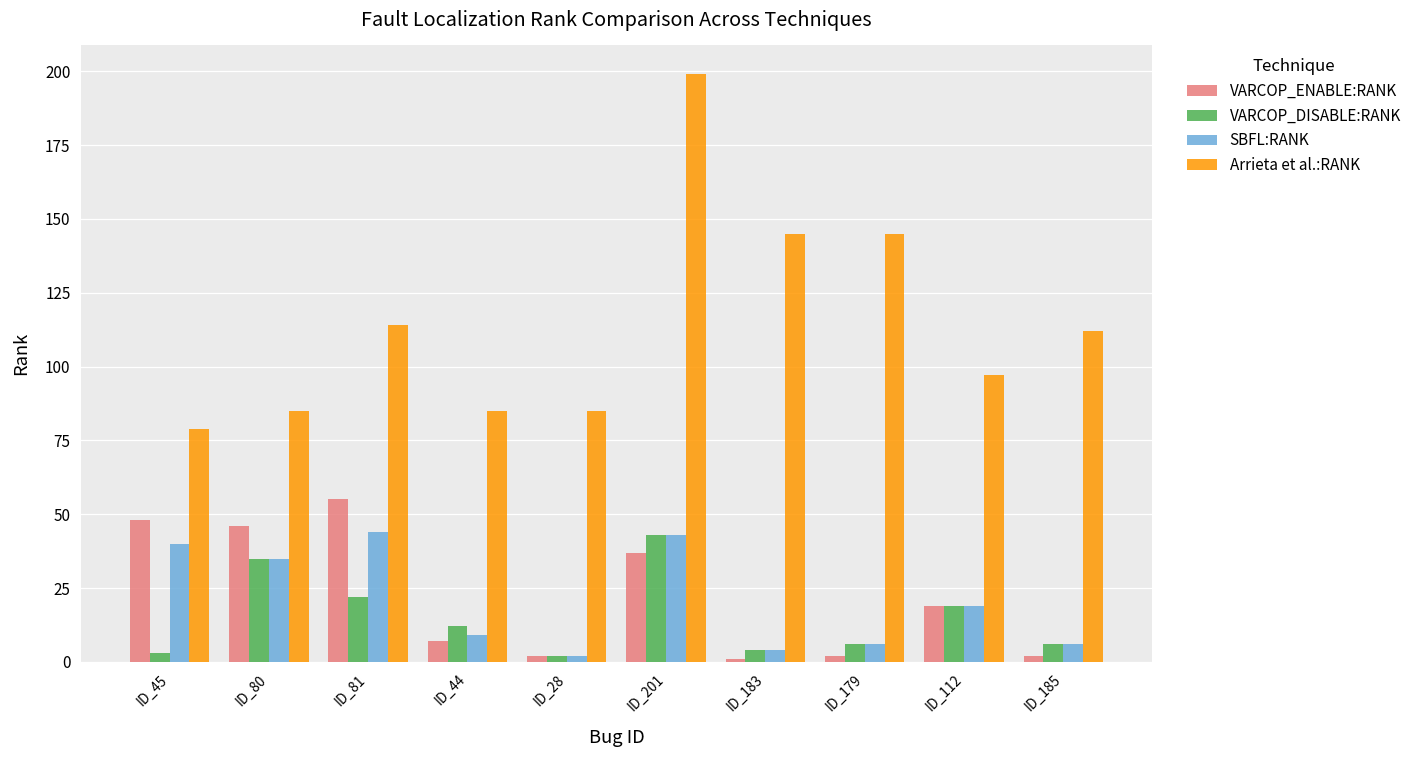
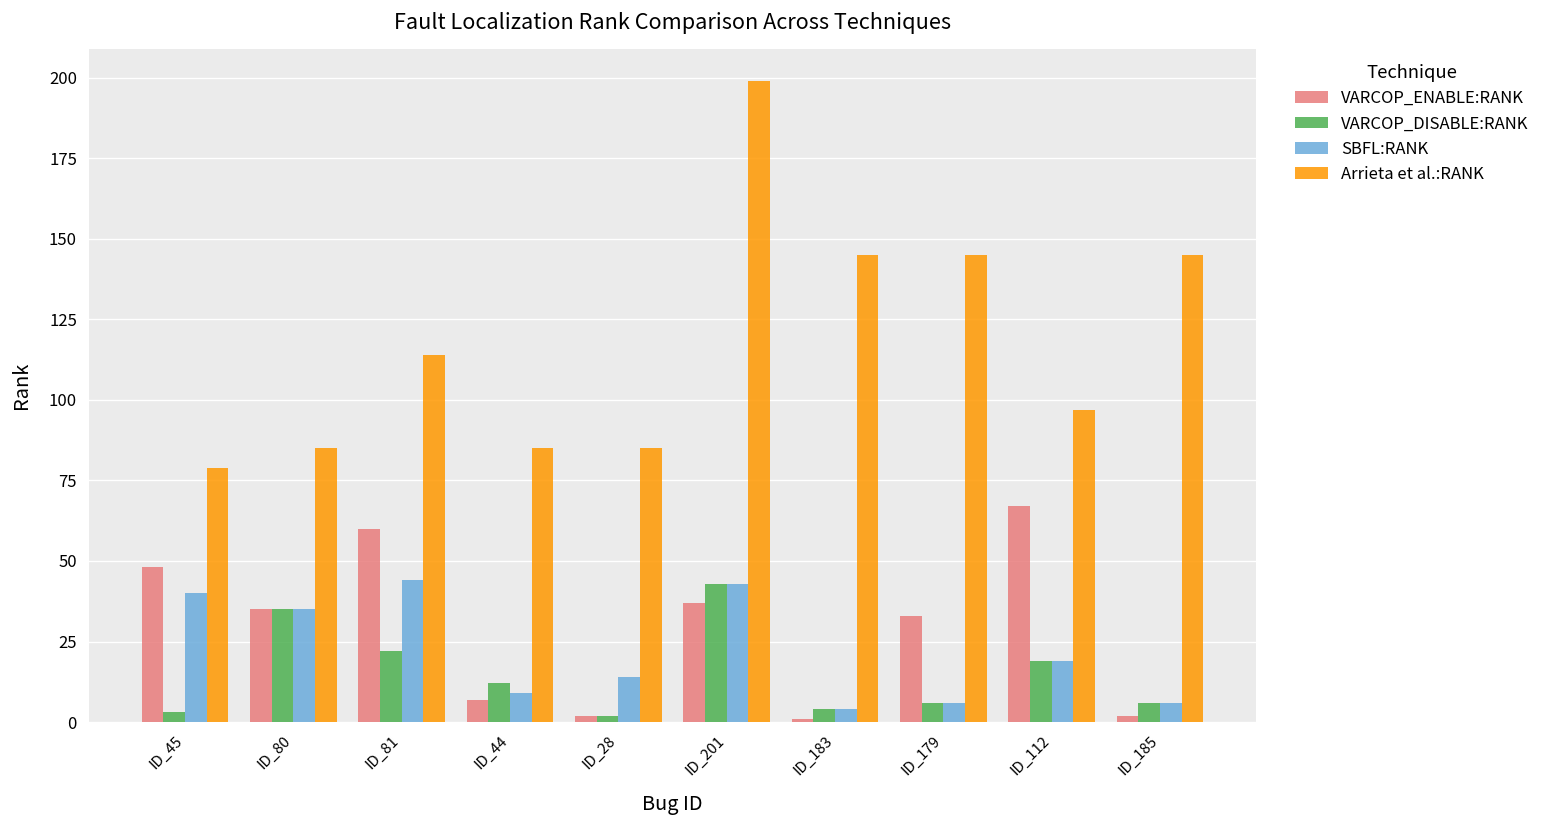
VARCOP_ENABLE:RANK, ID_80: 46 -> 35
VARCOP_ENABLE:RANK, ID_81: 55 -> 60
SBFL:RANK, ID_28: 2 -> 14
VARCOP_ENABLE:RANK, ID_179: 2 -> 33
VARCOP_ENABLE:RANK, ID_112: 19 -> 67
Arrieta et al.:RANK, ID_185: 112 -> 145
